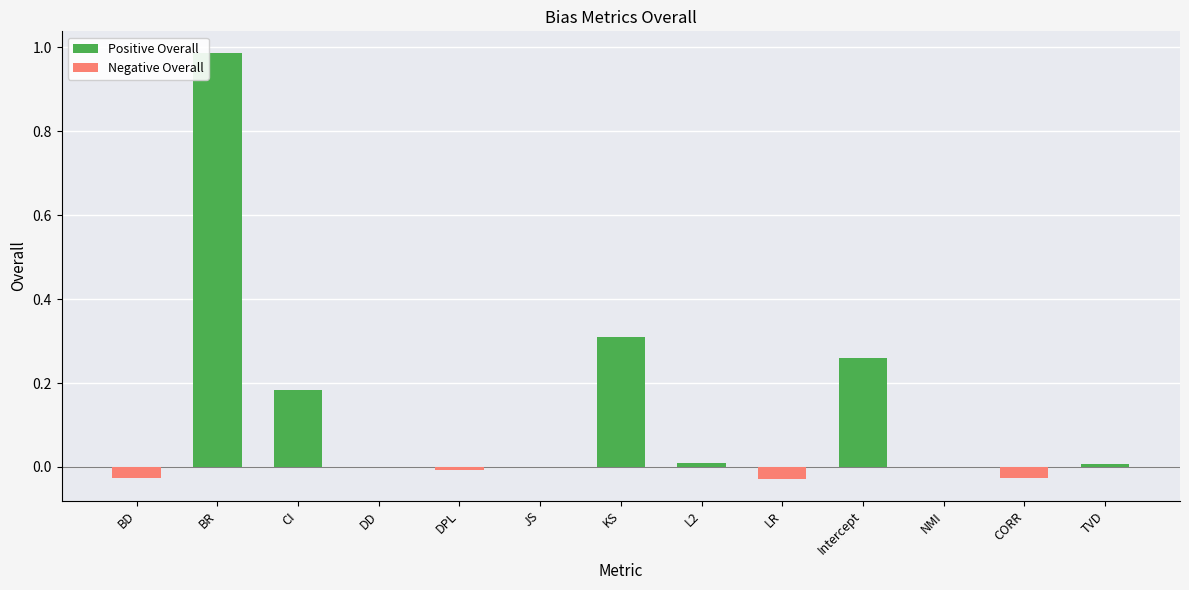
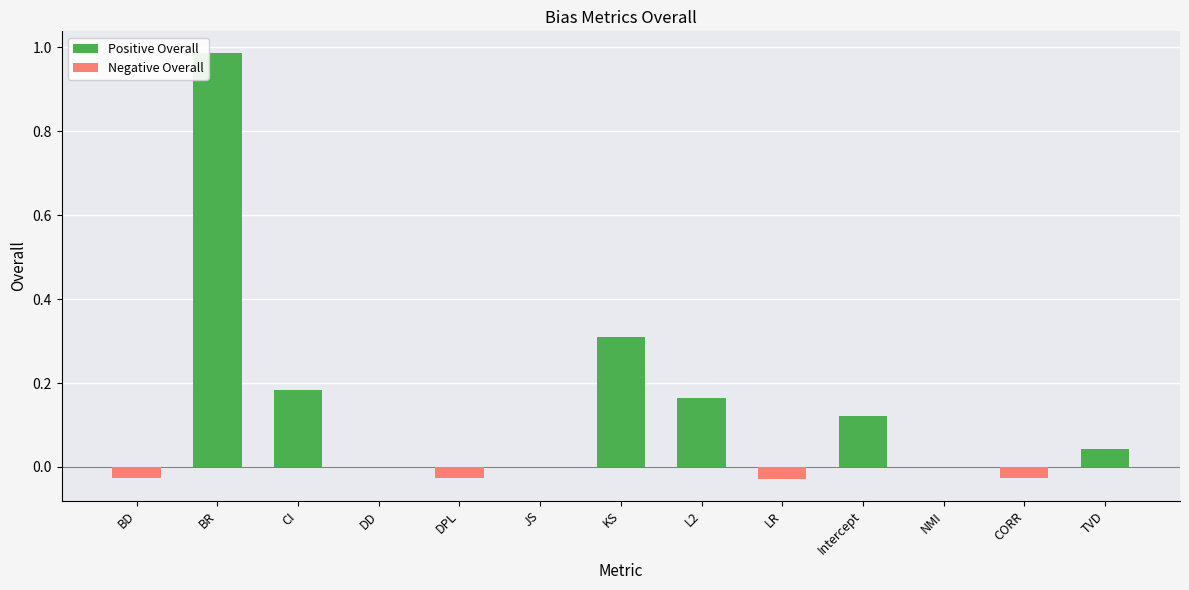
Negative Overall, DPL: -0.01 -> -0.03
Positive Overall, L2: 0.01 -> 0.16
Positive Overall, Intercept: 0.26 -> 0.12
Positive Overall, TVD: 0.01 -> 0.04
